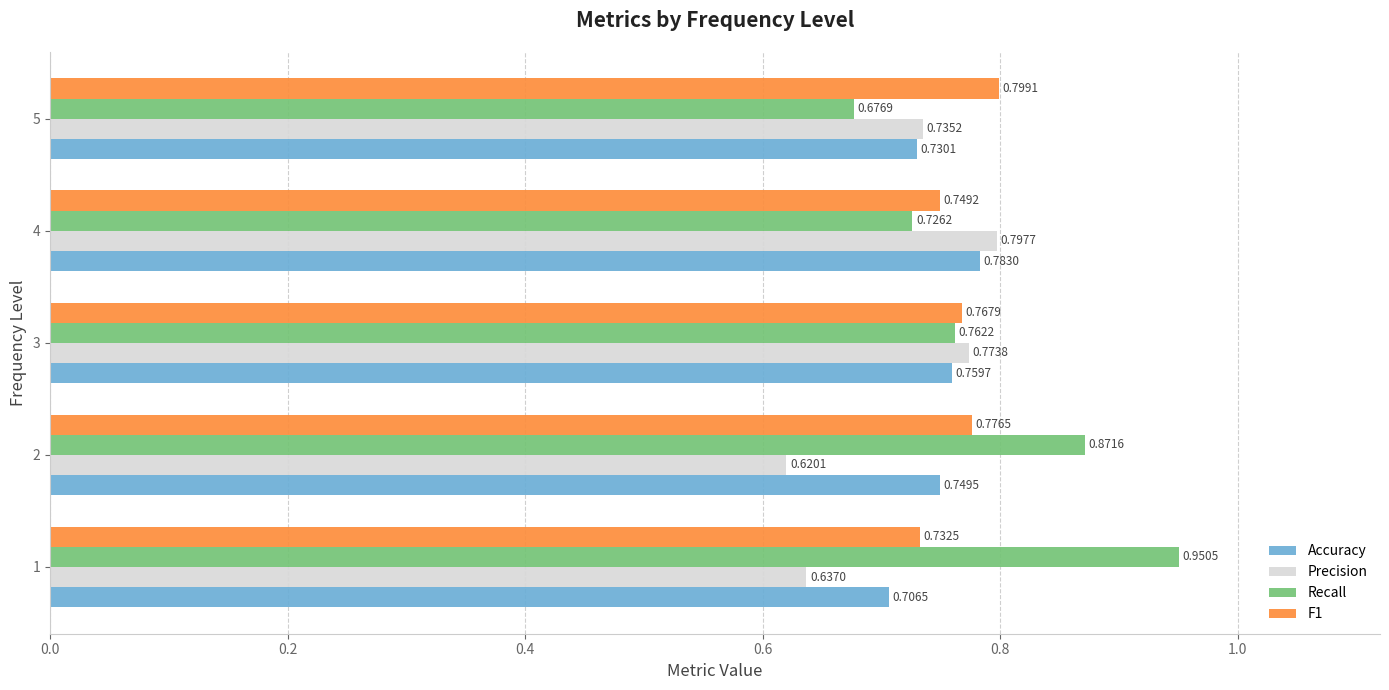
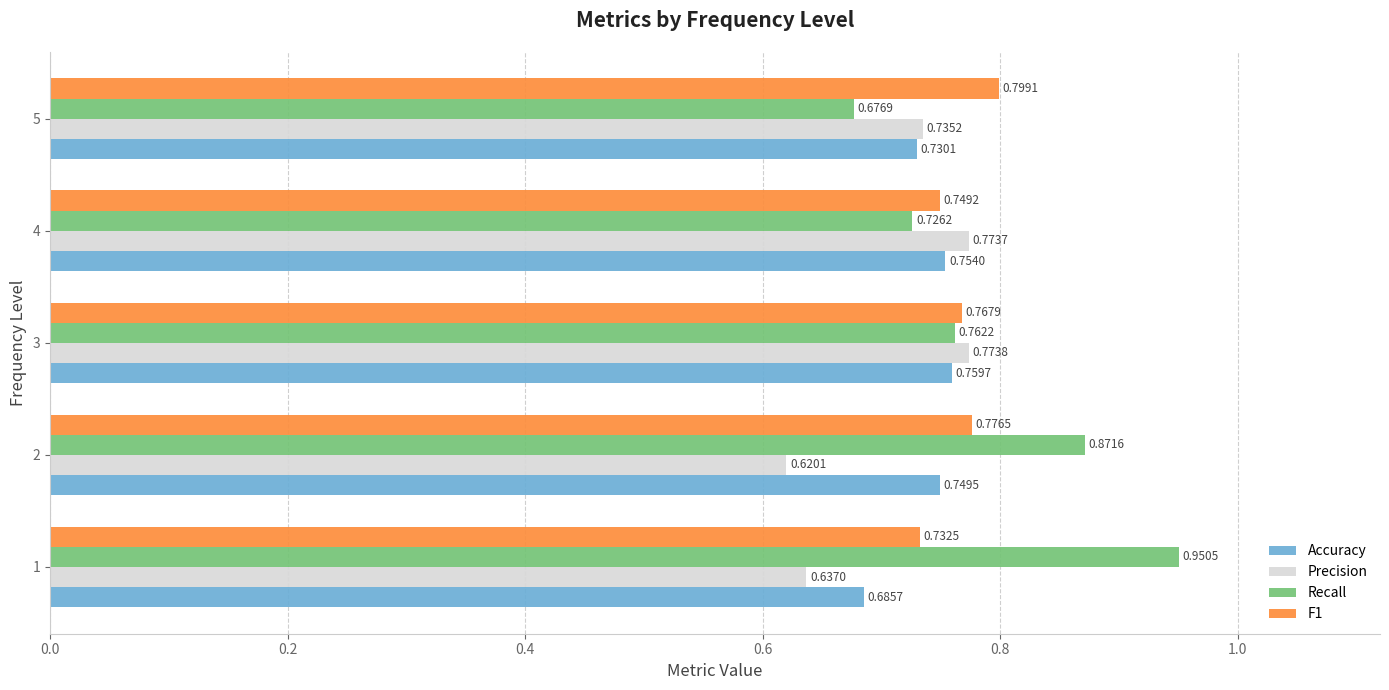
Precision, 4: 0.7977 -> 0.7737
Accuracy, 4: 0.7830 -> 0.7540
Accuracy, 1: 0.7065 -> 0.6857
